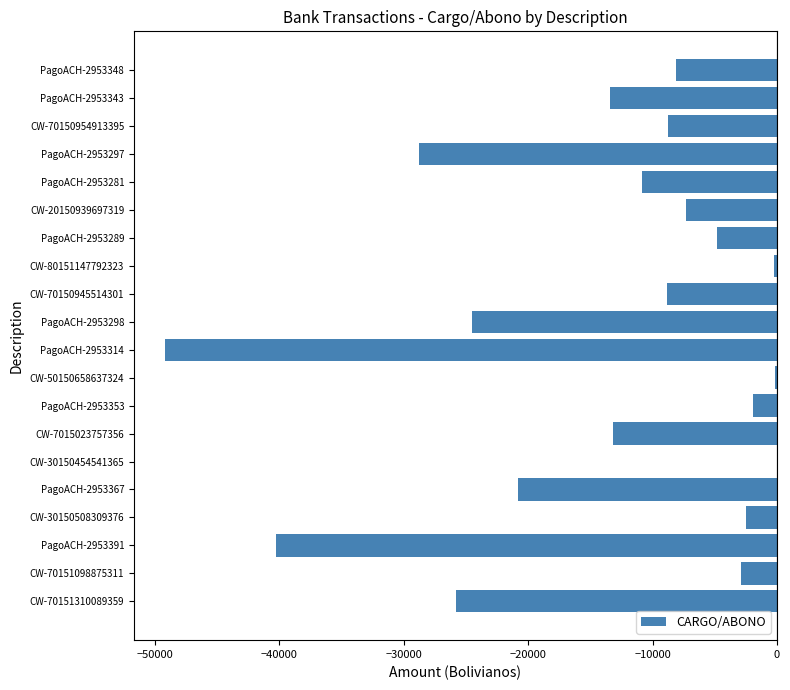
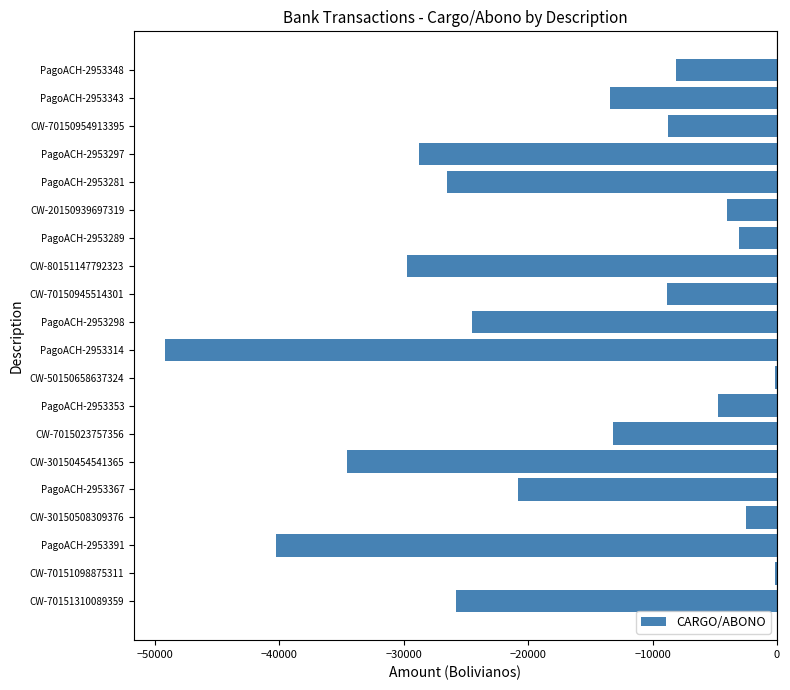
PagoACH-2953281: -10900 -> -26500
CW-20150939697319: -7300 -> -4000
PagoACH-2953289: -4800 -> -3100
CW-80151147792323: -200 -> -29700
PagoACH-2953353: -1900 -> -4800
CW-30150454541365: 0 -> -34500
CW-70151098875311: -2800 -> -200
